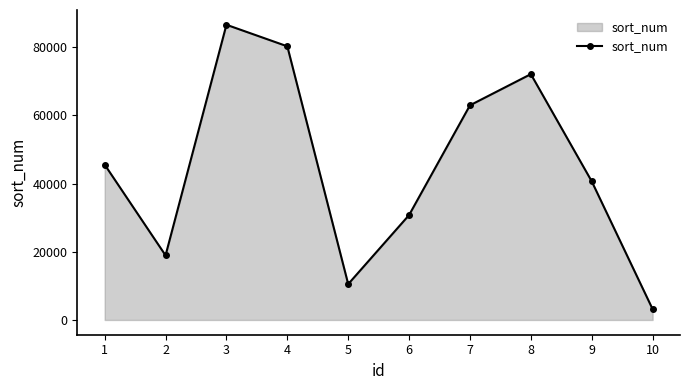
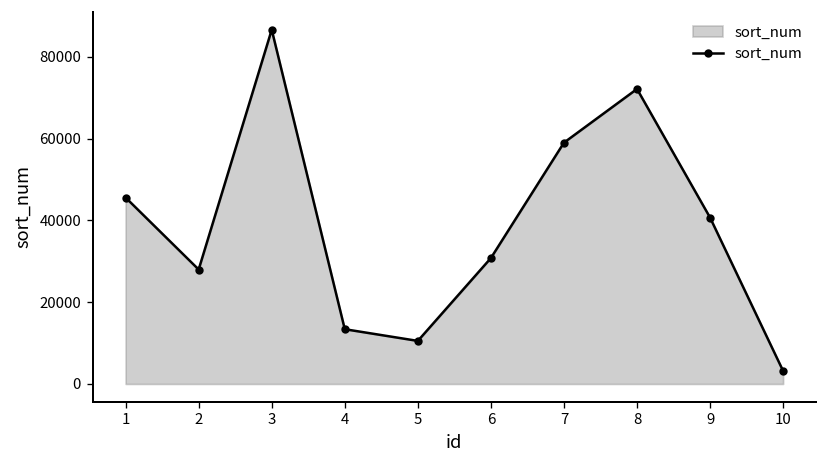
2: 19000 -> 28000
4: 80000 -> 13000
7: 63000 -> 59000
